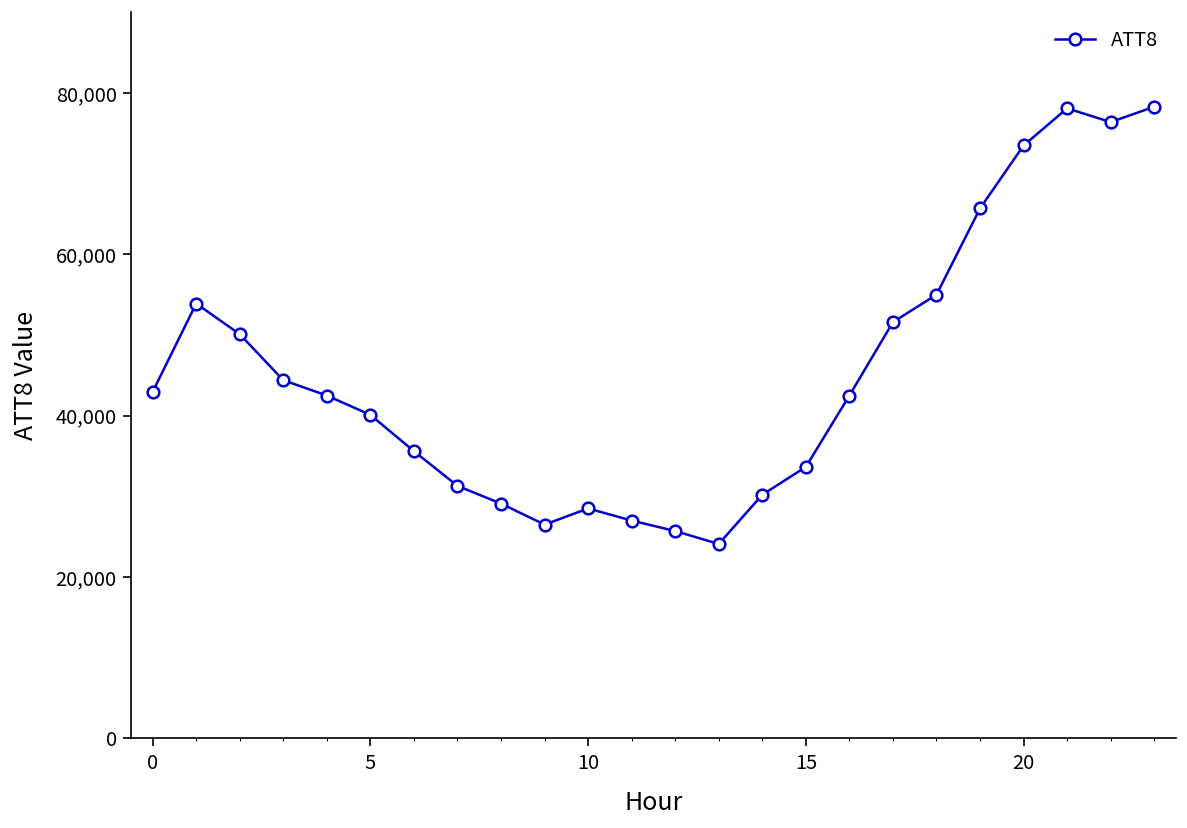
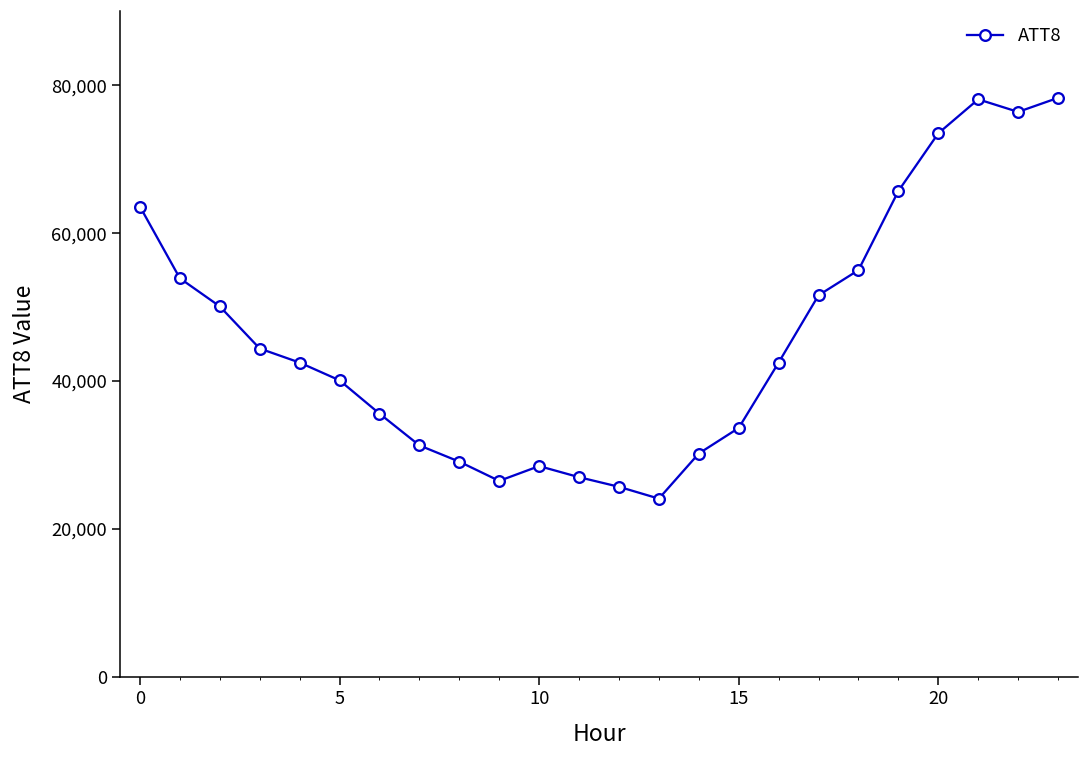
0: 43,000 -> 64,000
